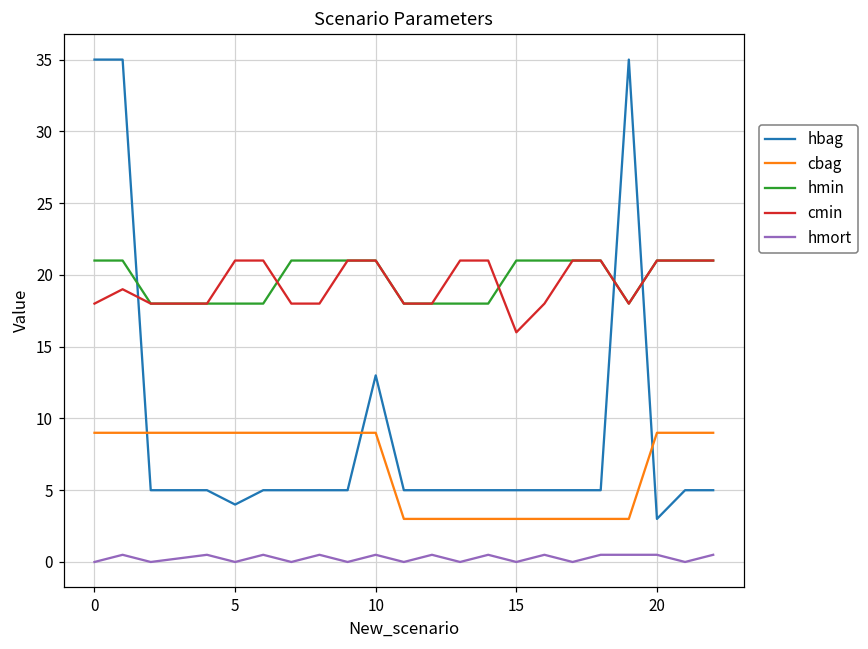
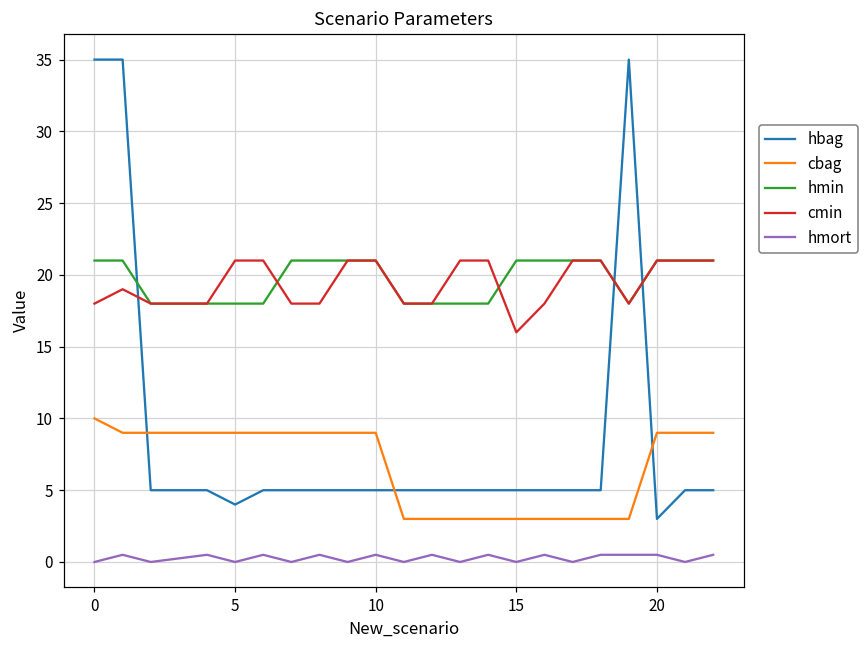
cbag, 0: 9 -> 10
hbag, 10: 13 -> 5
